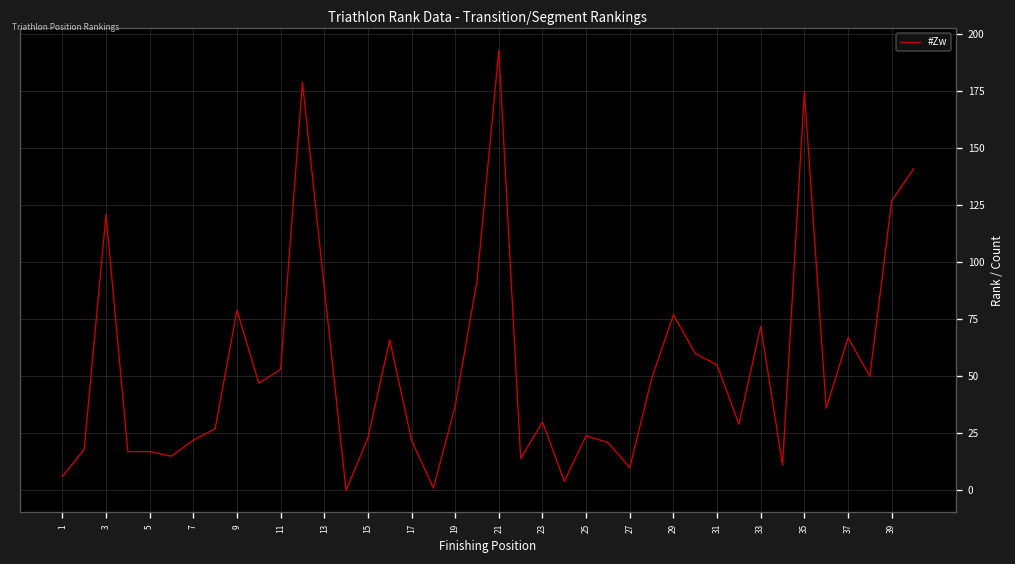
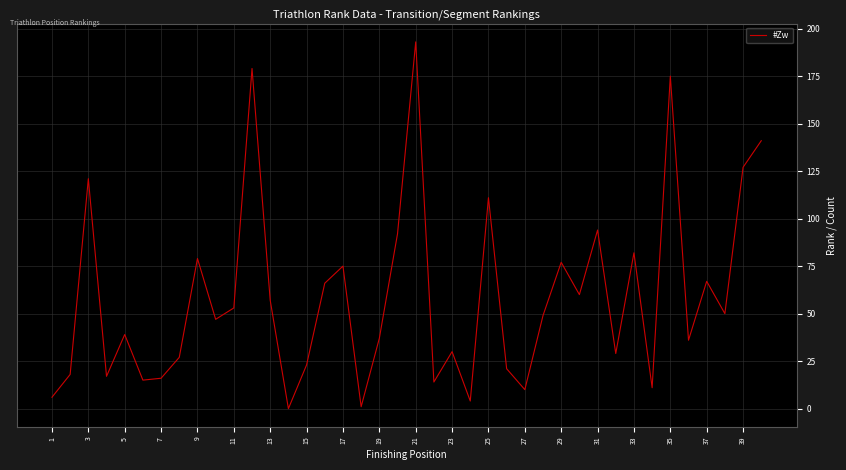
5: 17 -> 39
7: 22 -> 16
13: 89 -> 57
17: 22 -> 75
25: 24 -> 111
31: 55 -> 94
33: 72 -> 82
